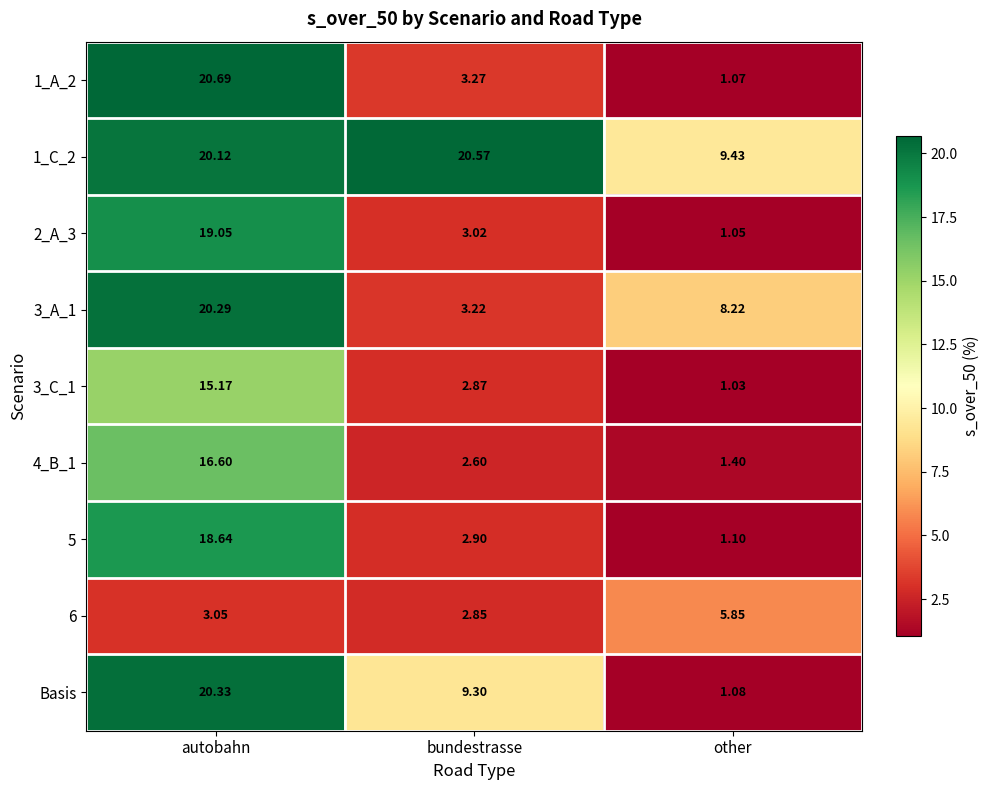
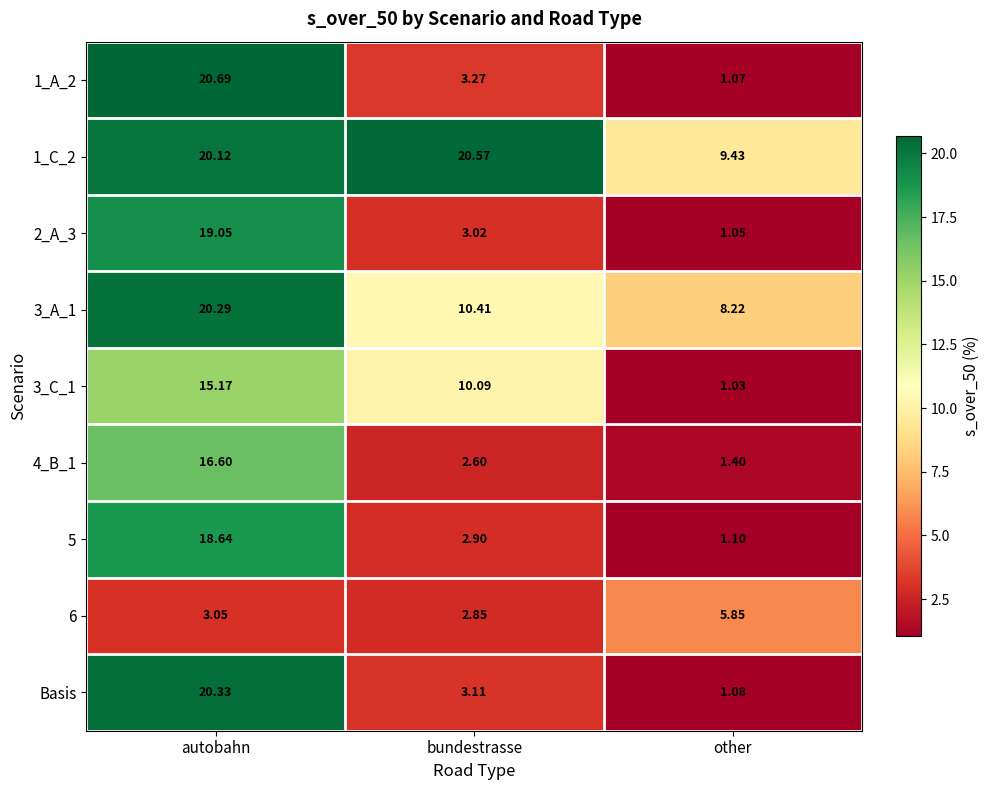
3_A_1, bundestrasse: 3.22 -> 10.41
3_C_1, bundestrasse: 2.87 -> 10.09
Basis, bundestrasse: 9.30 -> 3.11
